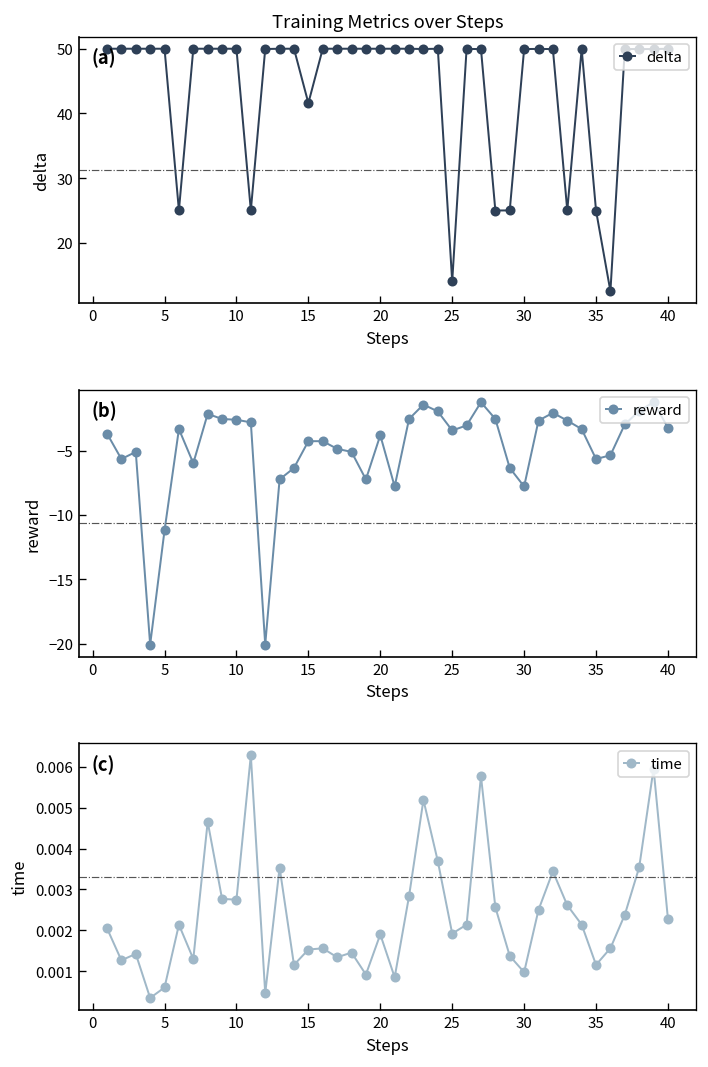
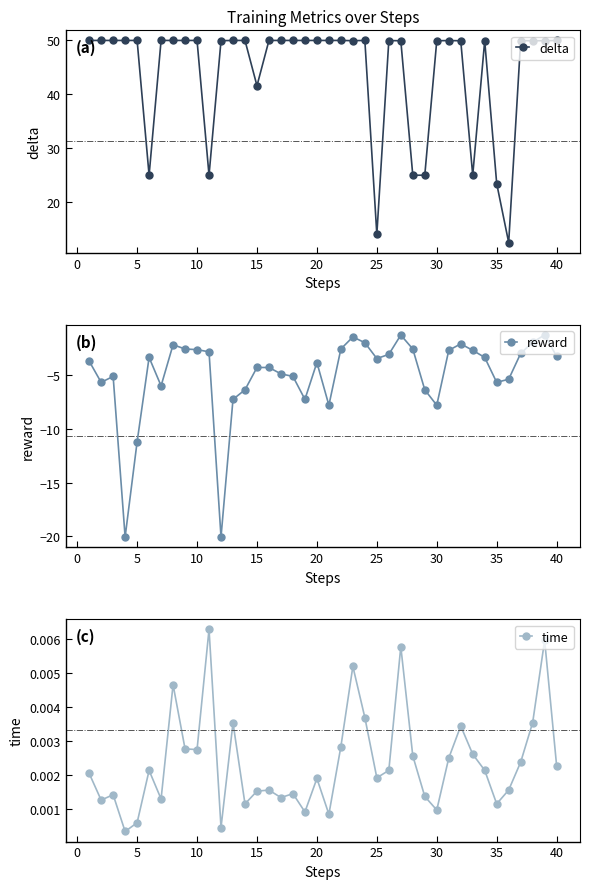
Training Metrics over Steps, 35: 25 -> 23
